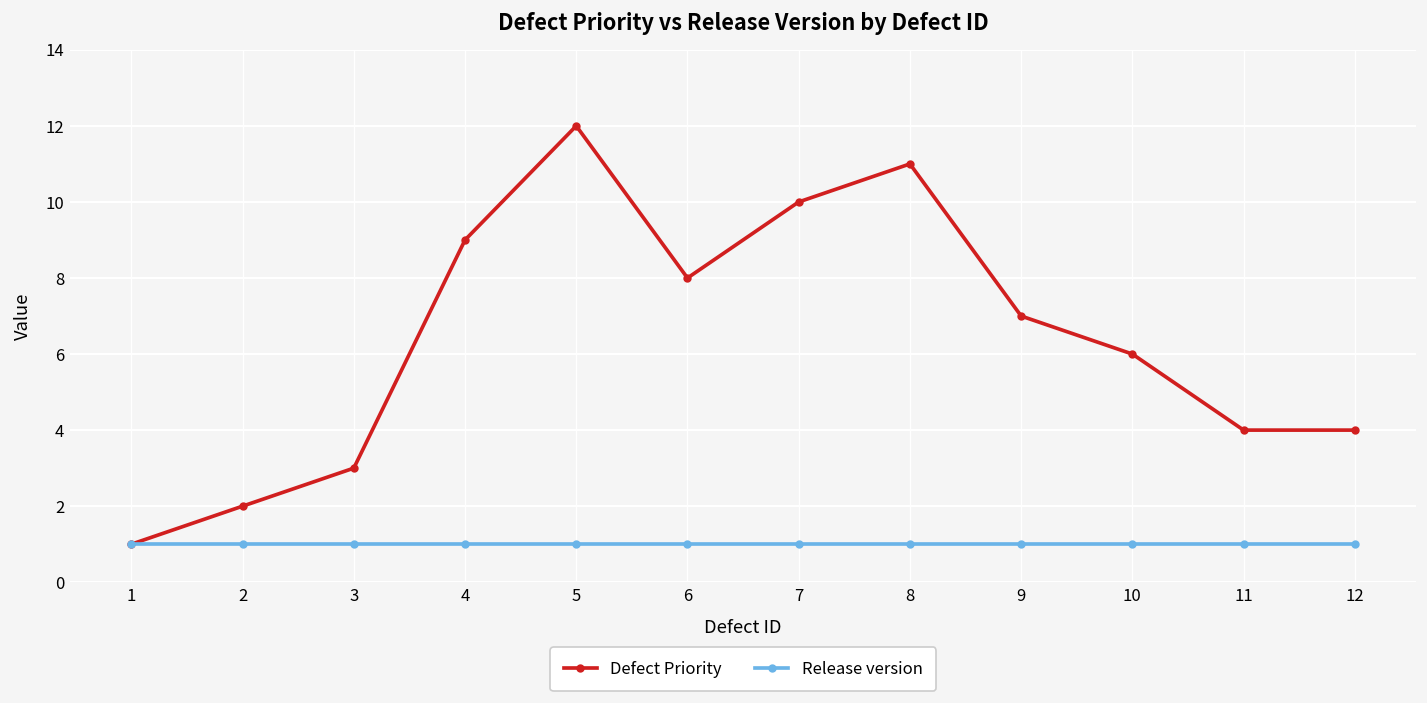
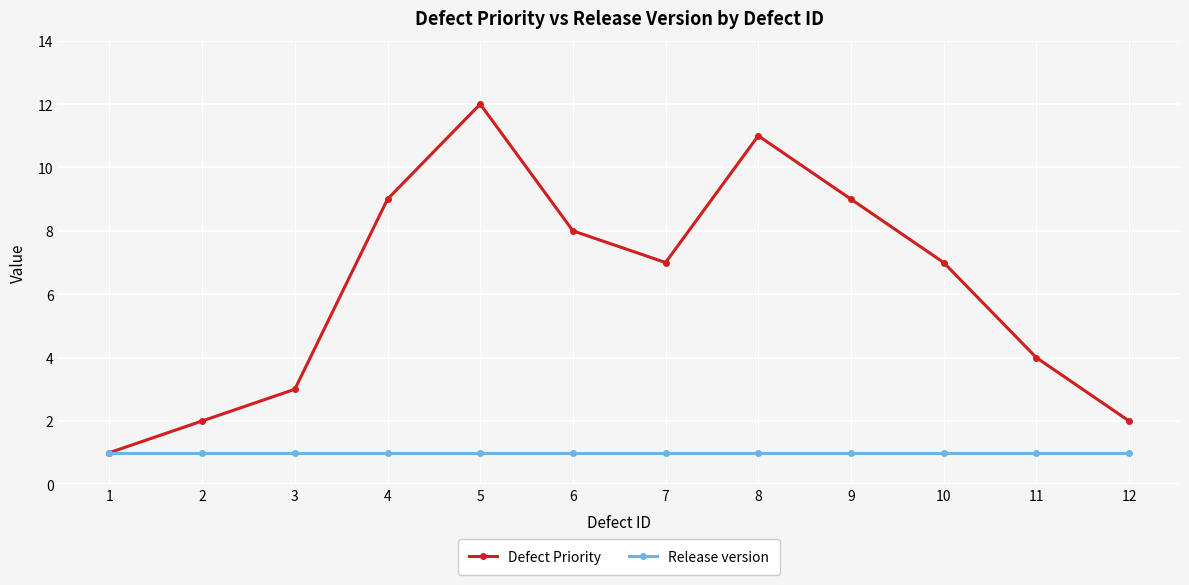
Defect Priority, 7: 10 -> 7
Defect Priority, 9: 7 -> 9
Defect Priority, 10: 6 -> 7
Defect Priority, 12: 4 -> 2
